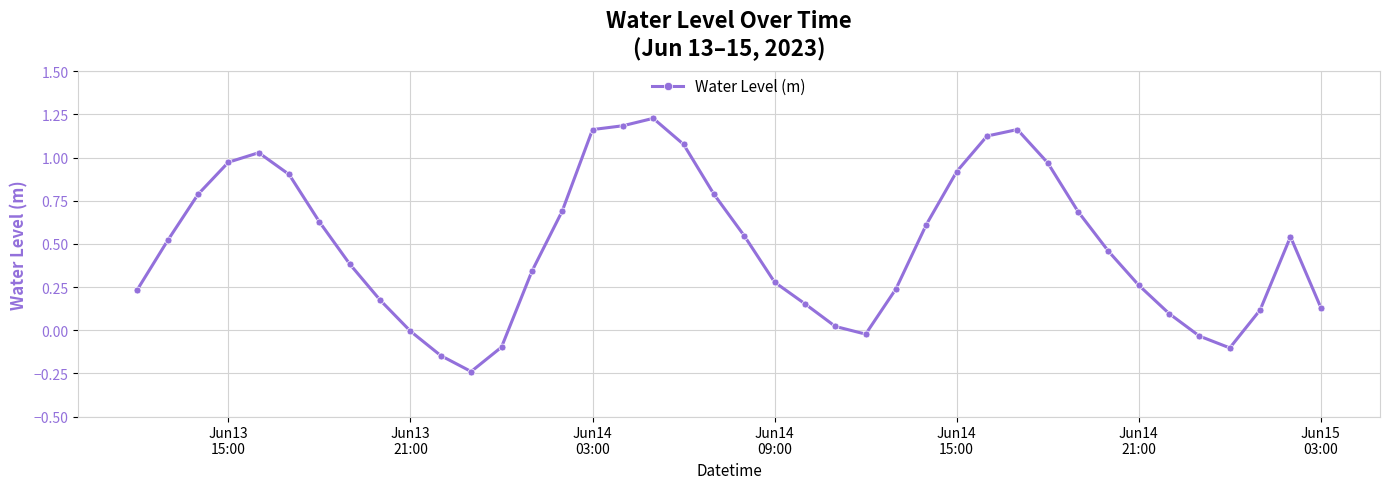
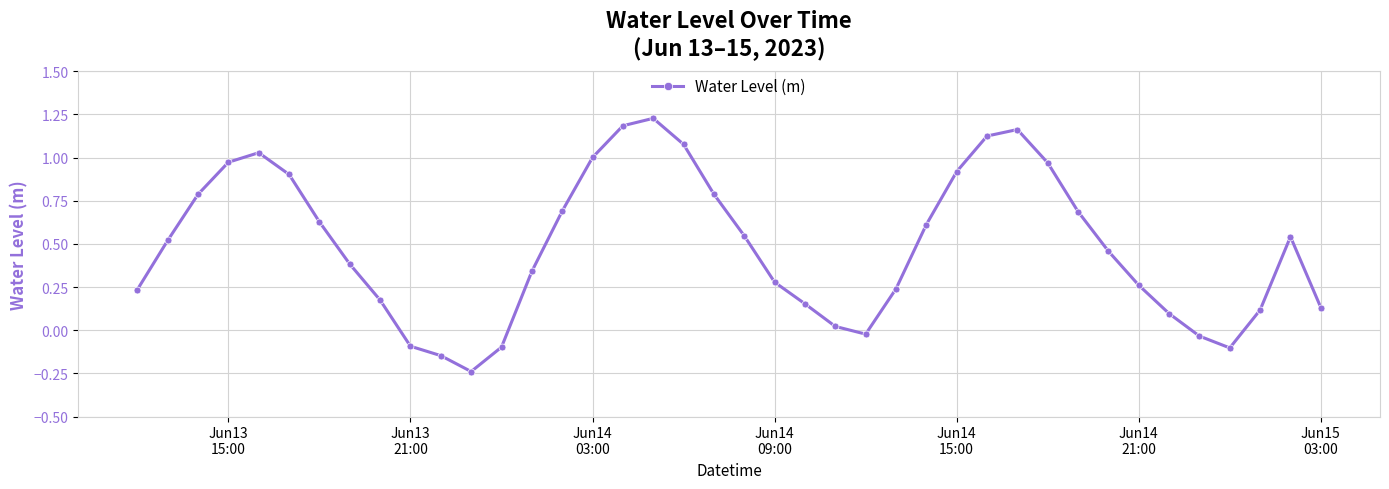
Jun13 21:00: -0.01 -> -0.09
Jun14 03:00: 1.16 -> 1.00
